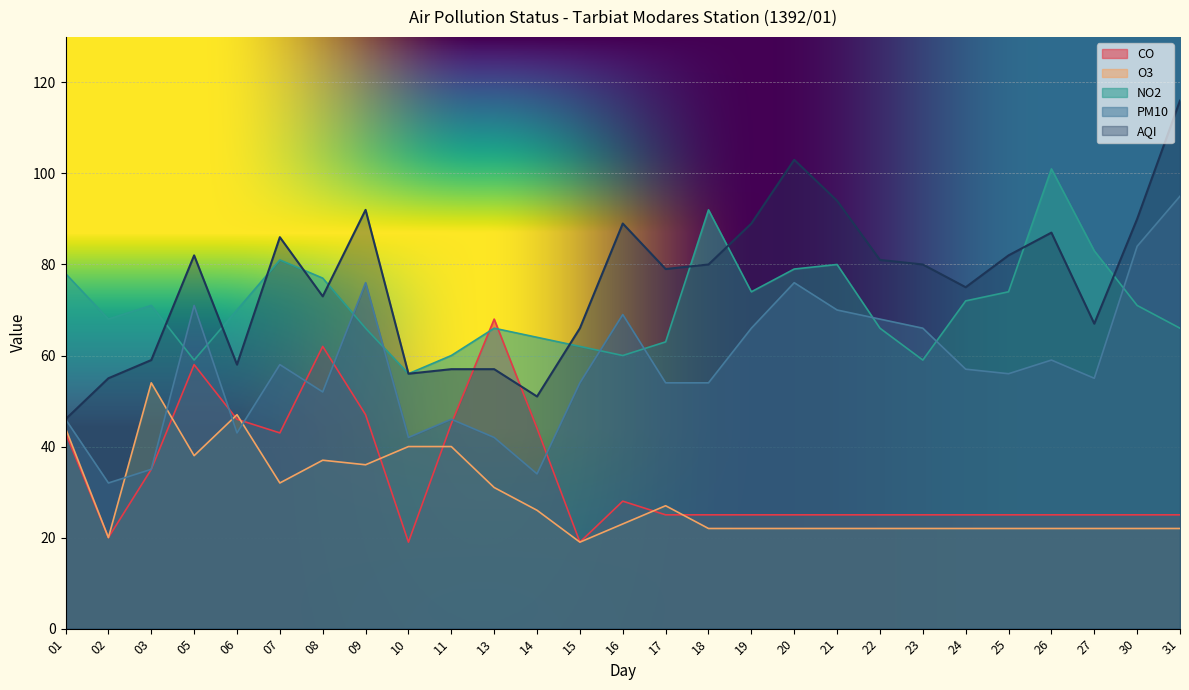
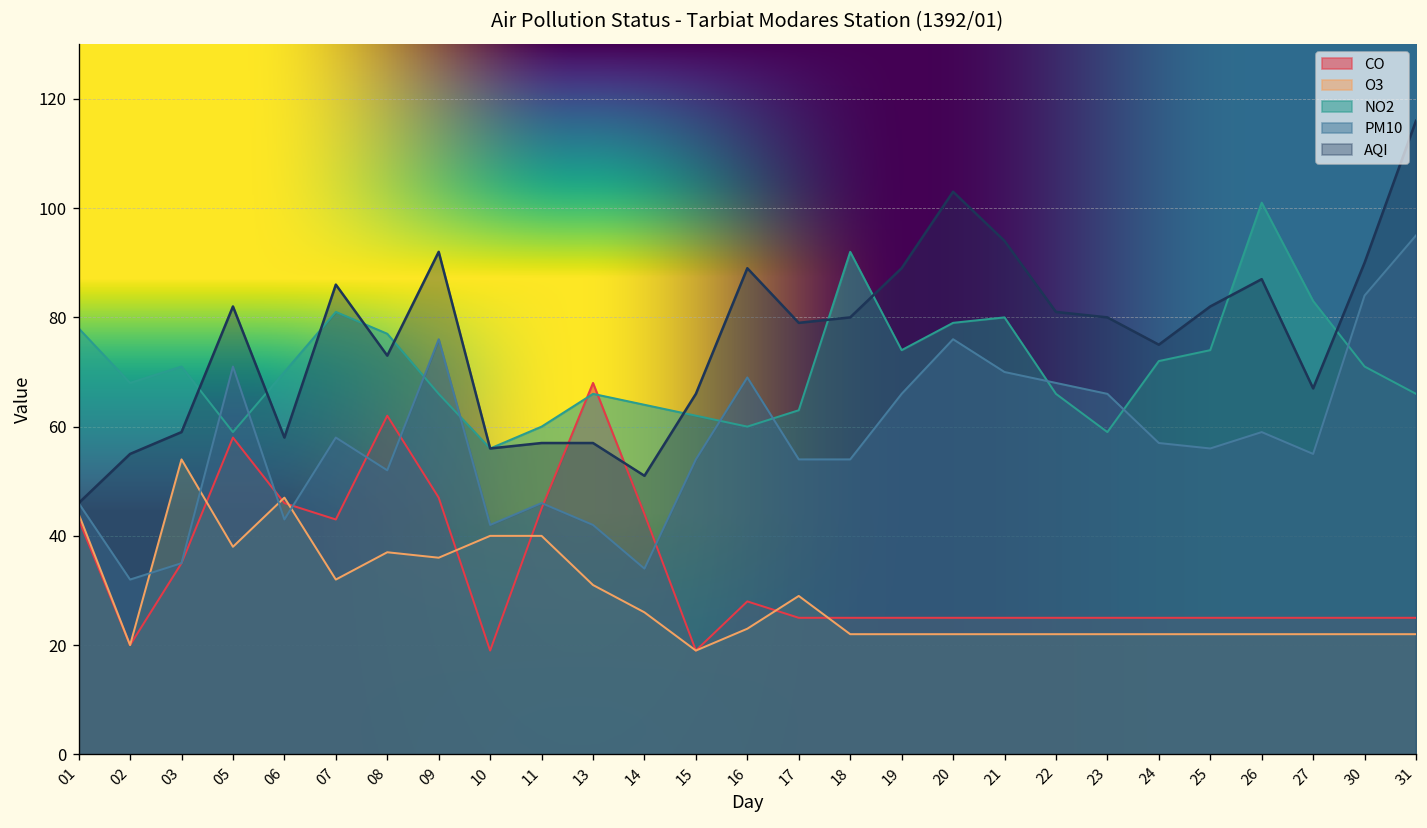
O3, 17: 27 -> 29
